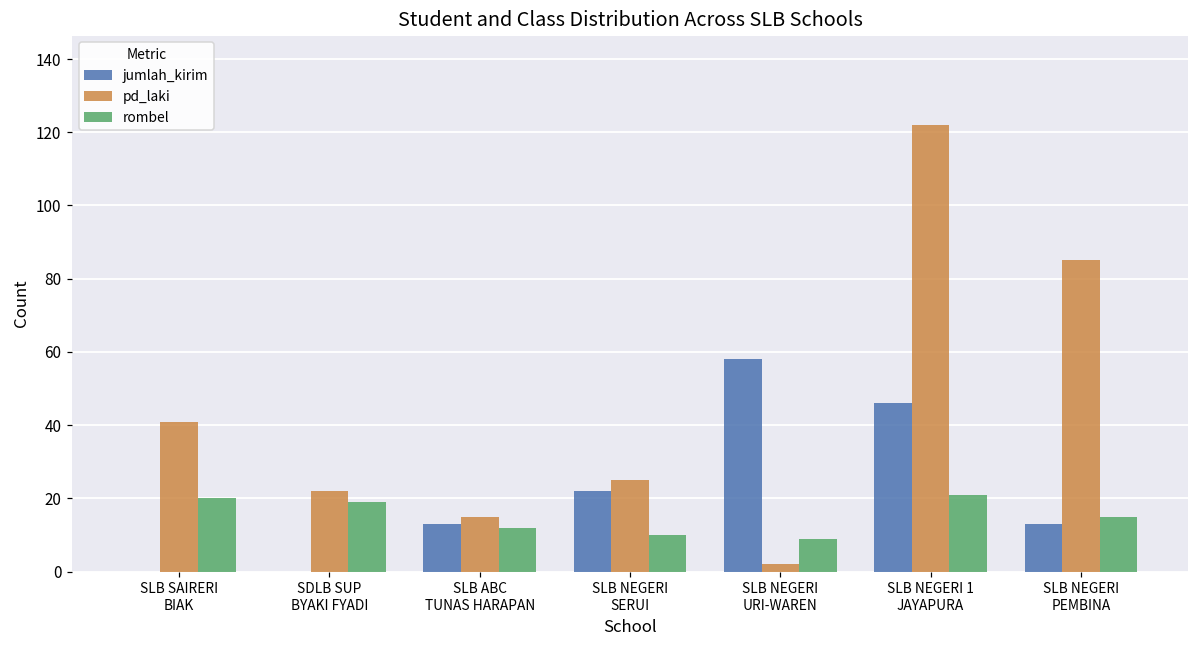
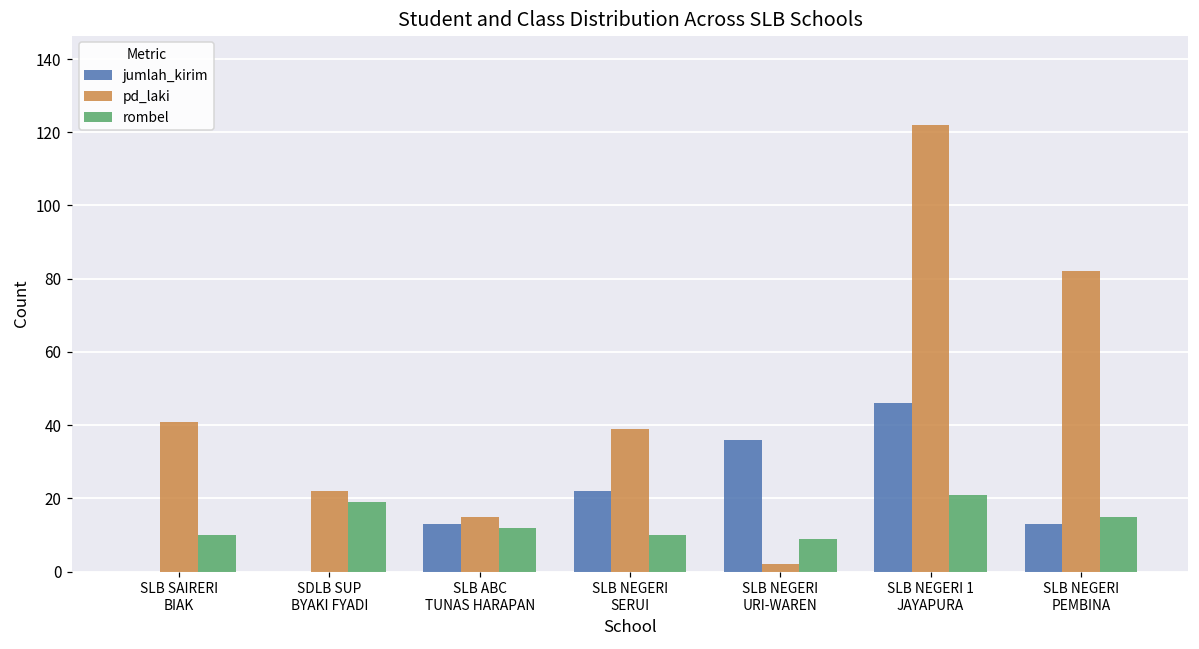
rombel, SLB SAIRERI BIAK: 20 -> 10
pd_laki, SLB NEGERI SERUI: 25 -> 39
jumlah_kirim, SLB NEGERI URI-WAREN: 58 -> 36
pd_laki, SLB NEGERI PEMBINA: 85 -> 82
